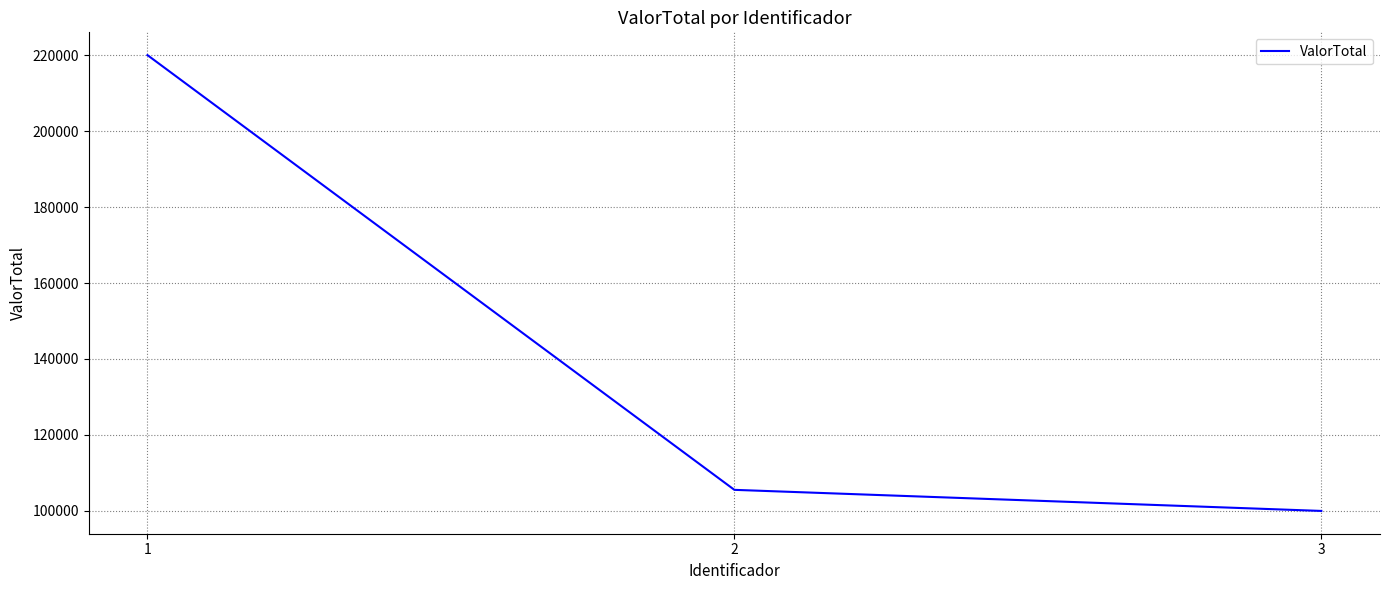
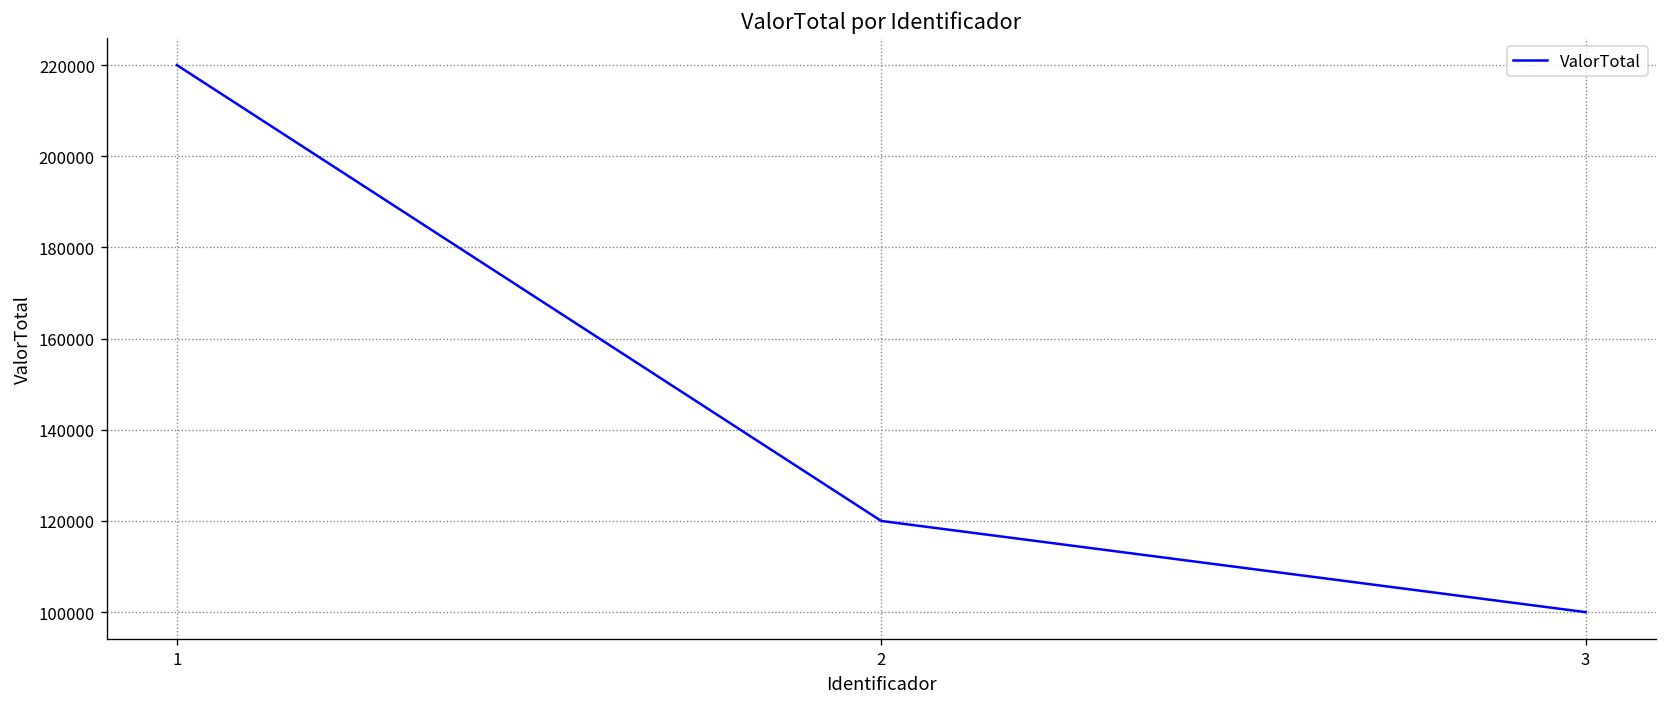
2: 106000 -> 120000
